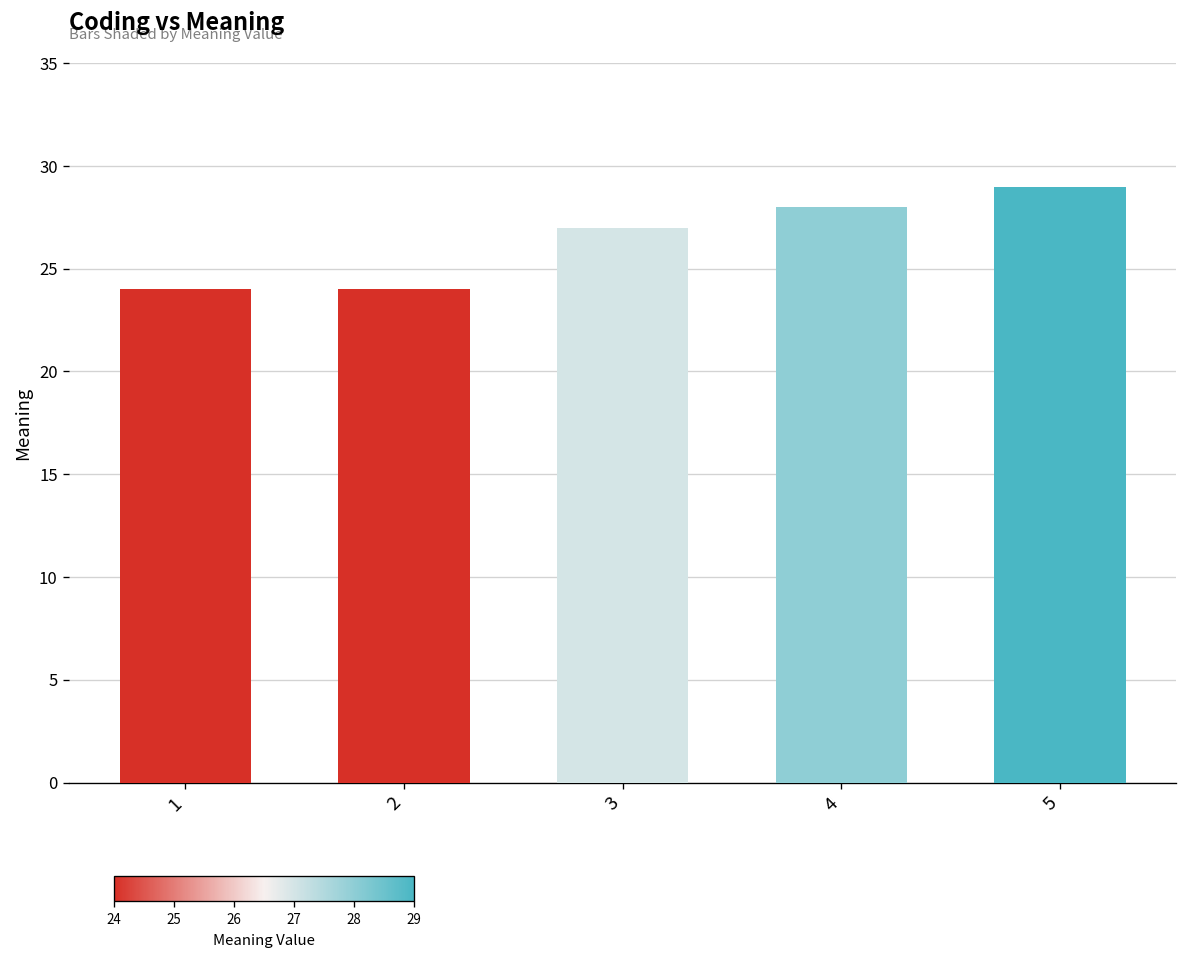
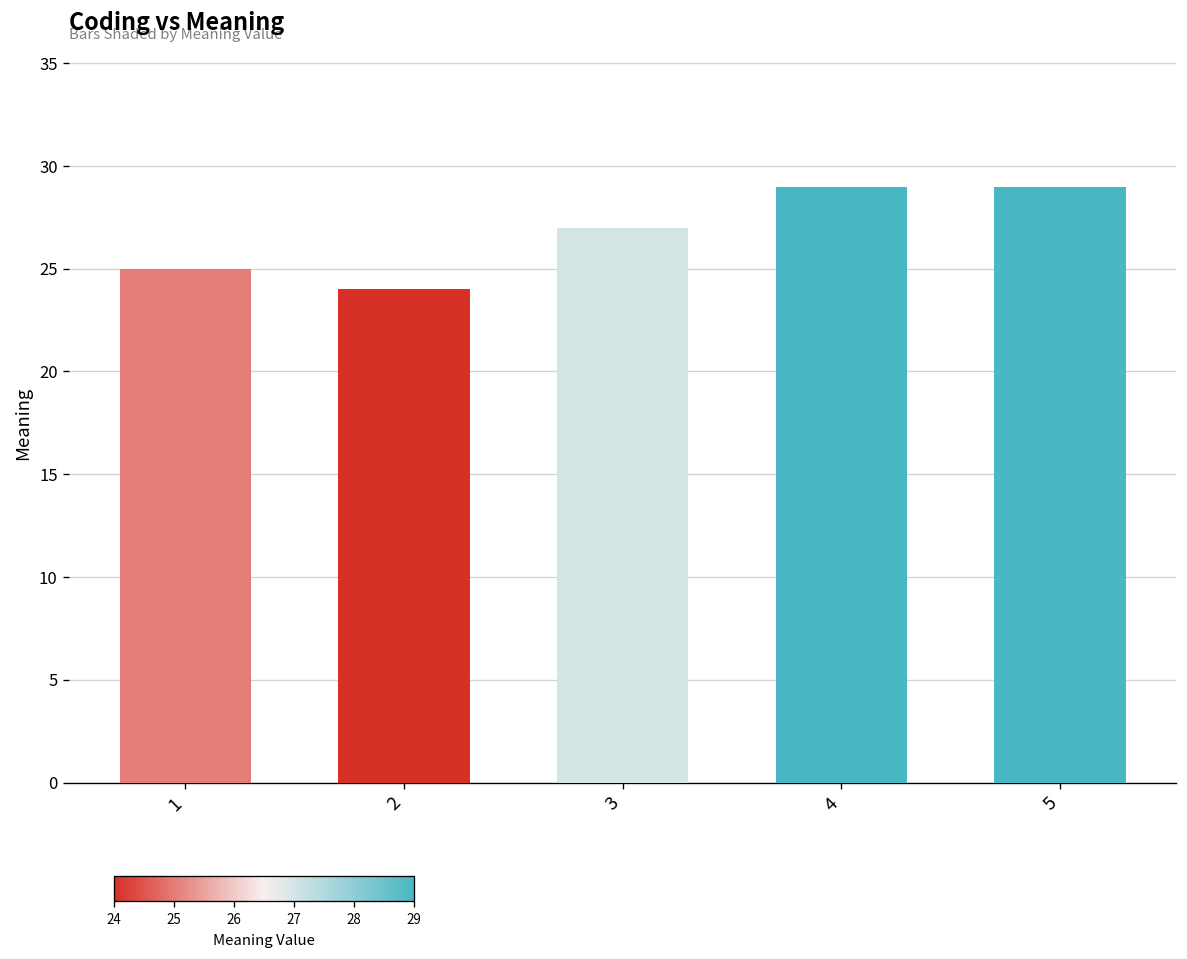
1: 24 -> 25
4: 28 -> 29
